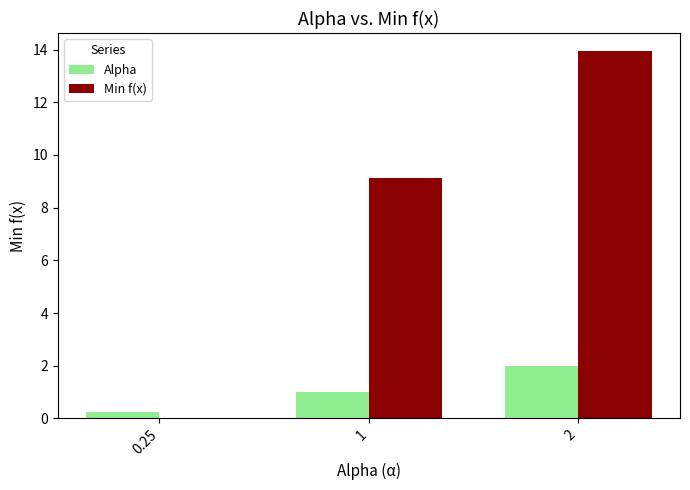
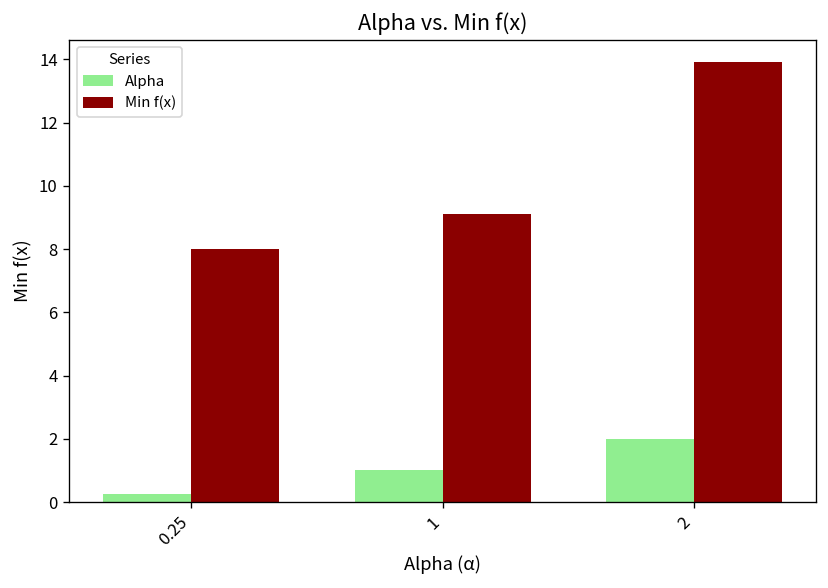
Min f(x), 0.25: 0 -> 8
